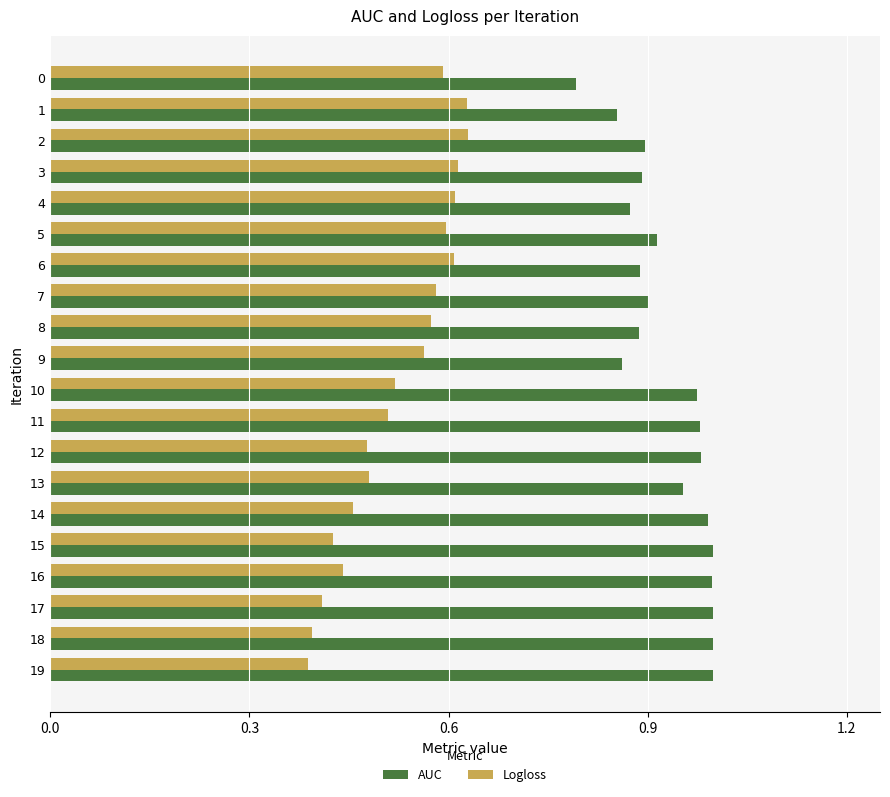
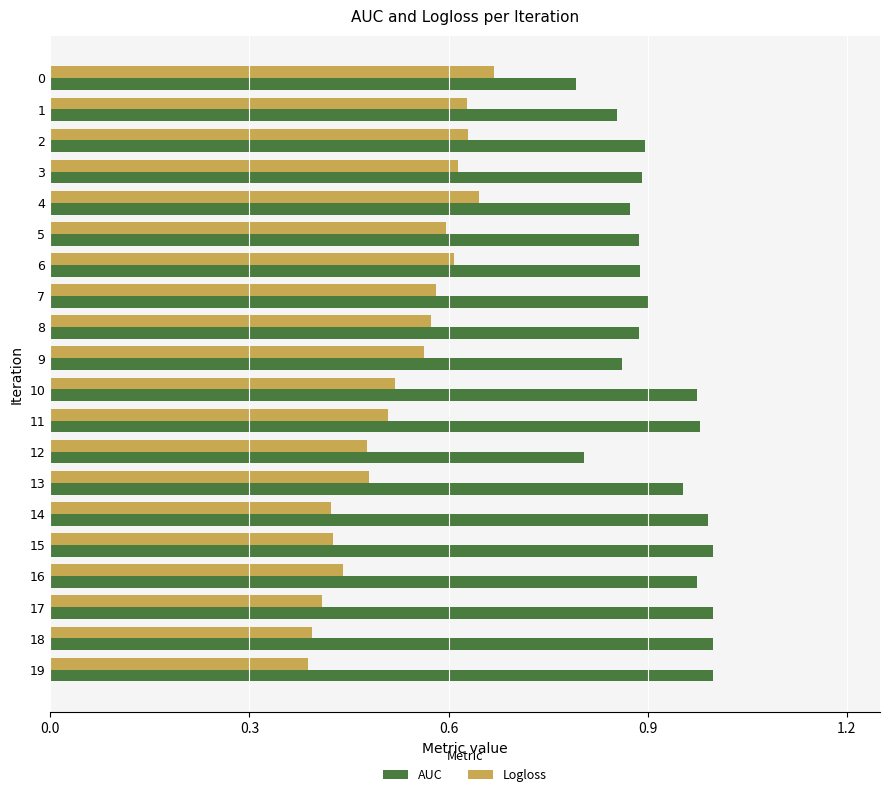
Logloss, 0: 0.59 -> 0.67
Logloss, 4: 0.61 -> 0.65
AUC, 5: 0.91 -> 0.89
AUC, 12: 0.98 -> 0.80
Logloss, 14: 0.46 -> 0.42
AUC, 16: 1.00 -> 0.97
